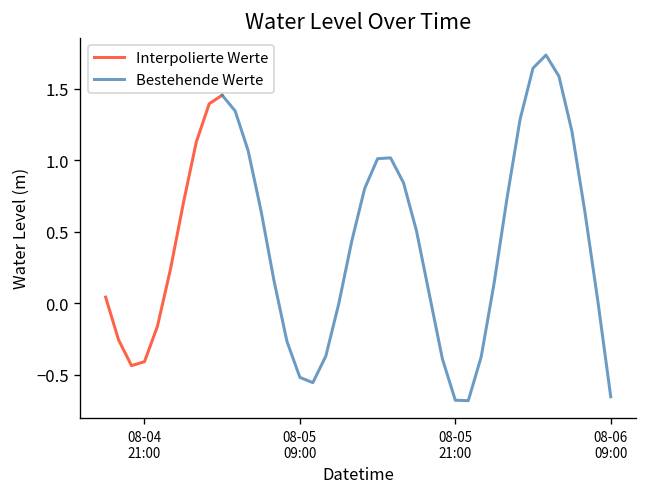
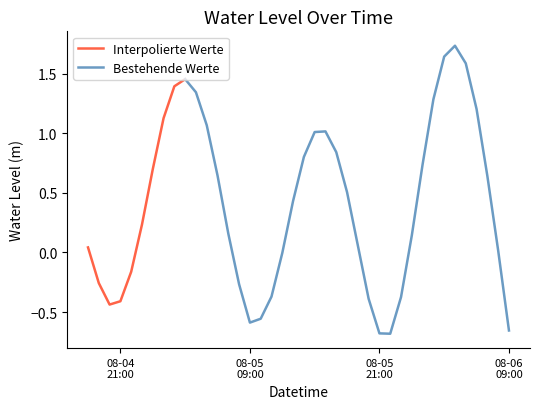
Bestehende Werte, 08-05 09:00: -0.52 -> -0.59
